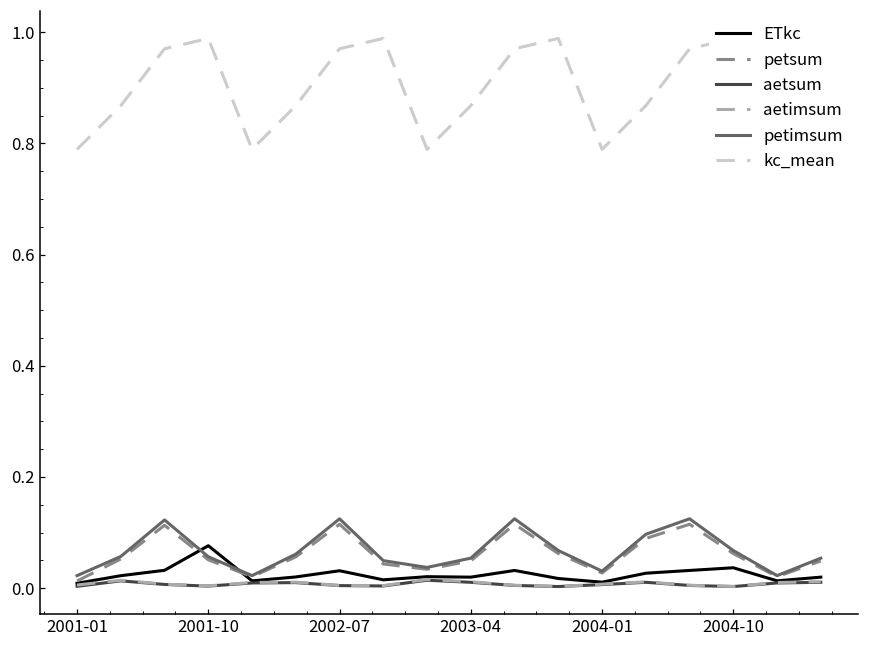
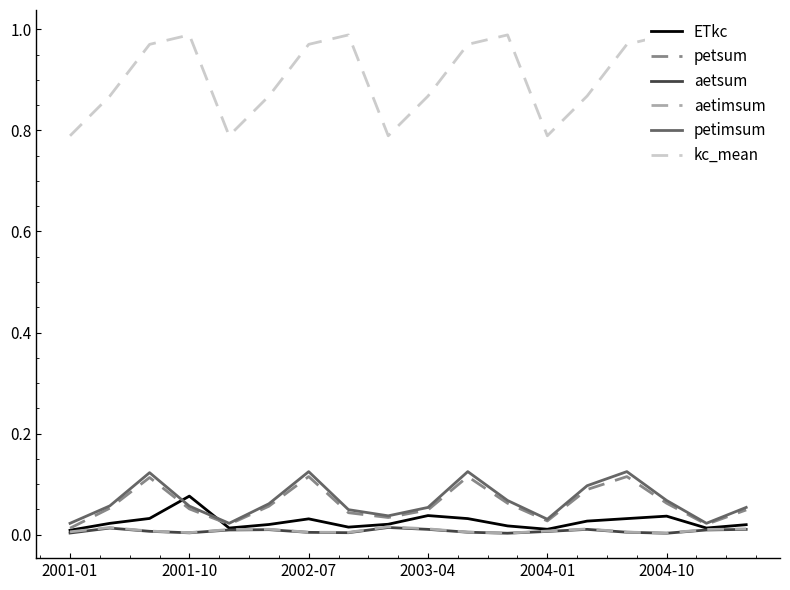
ETkc, 2003-04: 0.02 -> 0.04
